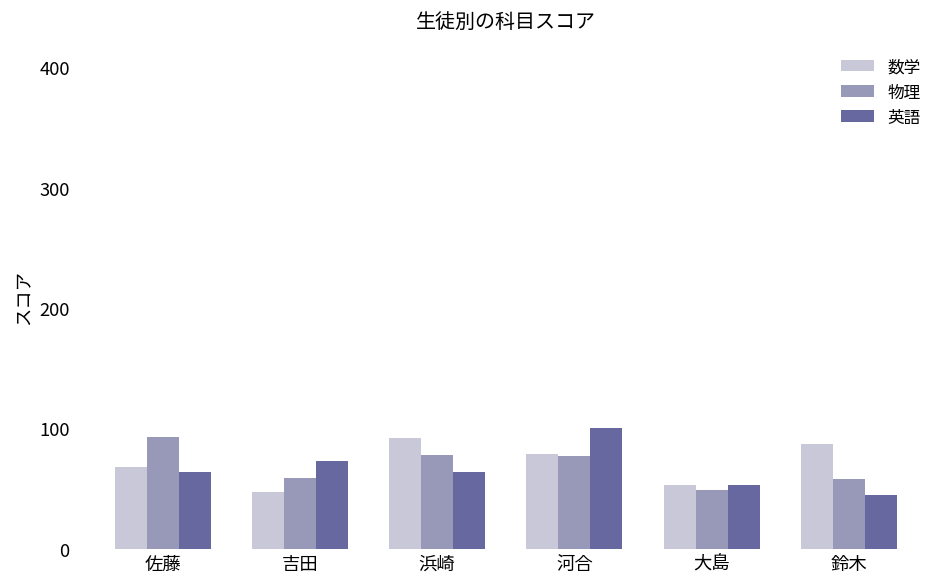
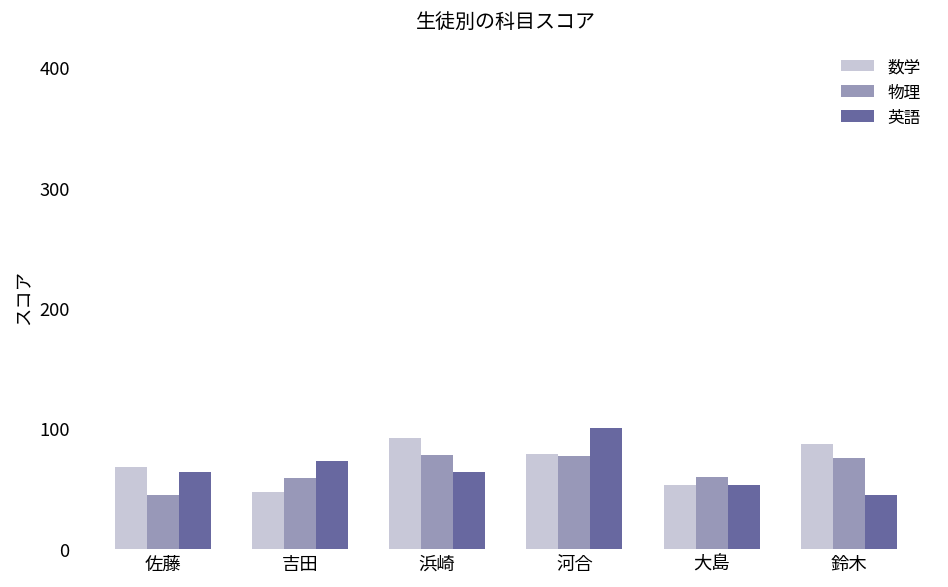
物理, 佐藤: 93 -> 45
物理, 大島: 49 -> 60
物理, 鈴木: 58 -> 75
